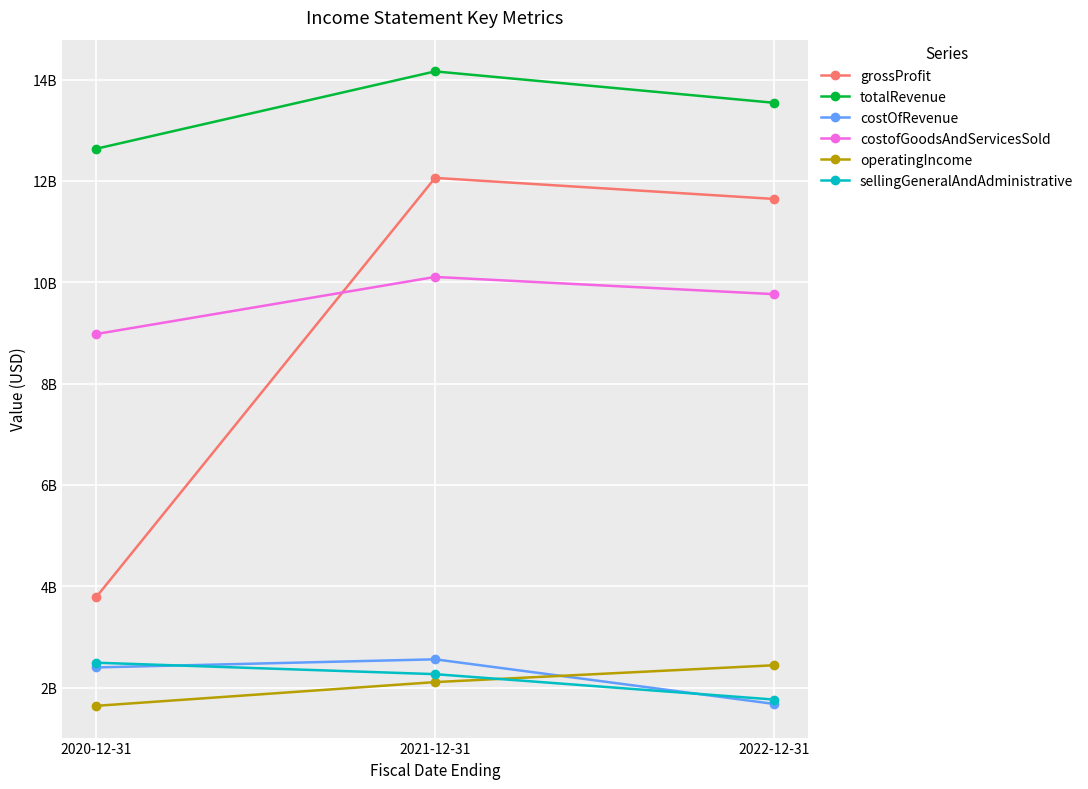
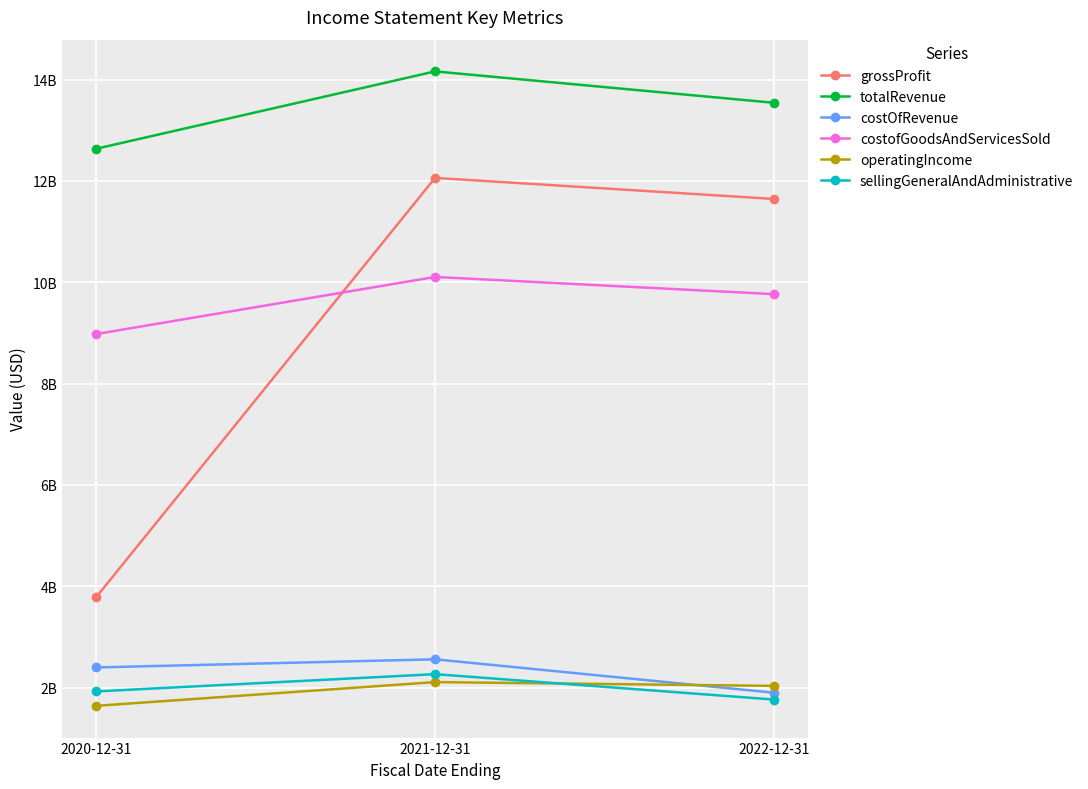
sellingGeneralAndAdministrative, 2020-12-31: 2500000000 -> 1900000000
costOfRevenue, 2022-12-31: 1700000000 -> 1900000000
operatingIncome, 2022-12-31: 2400000000 -> 2000000000
